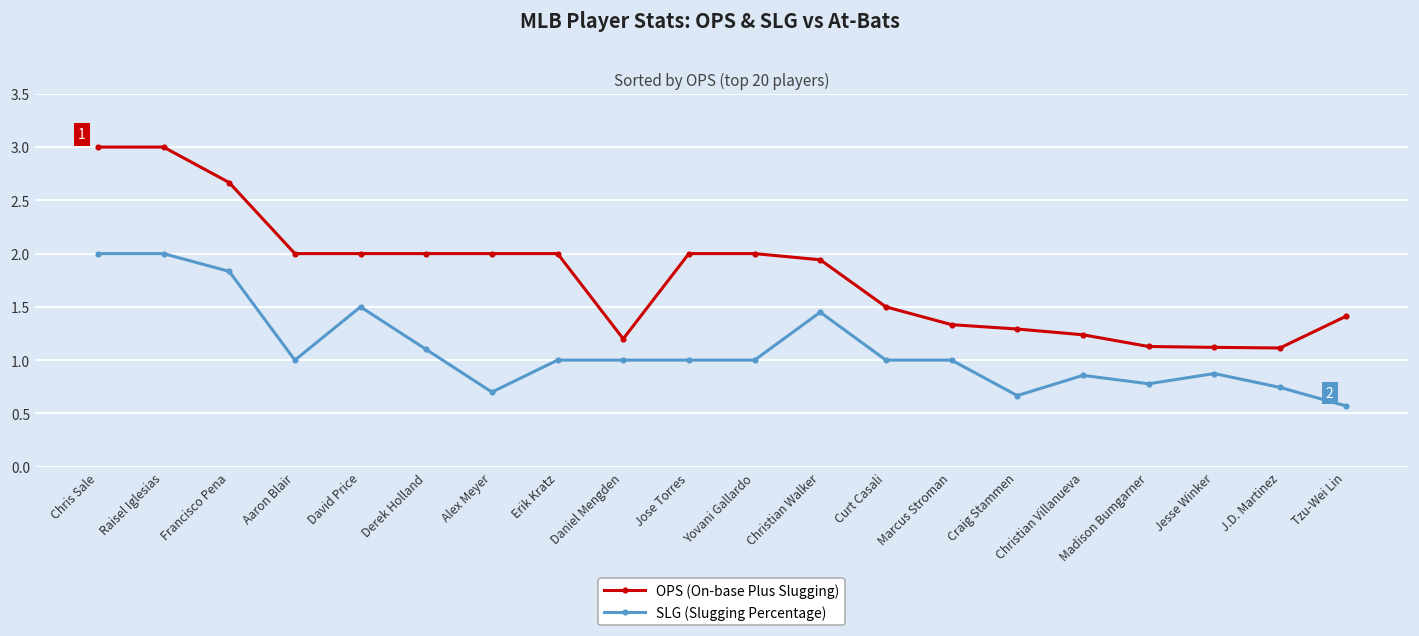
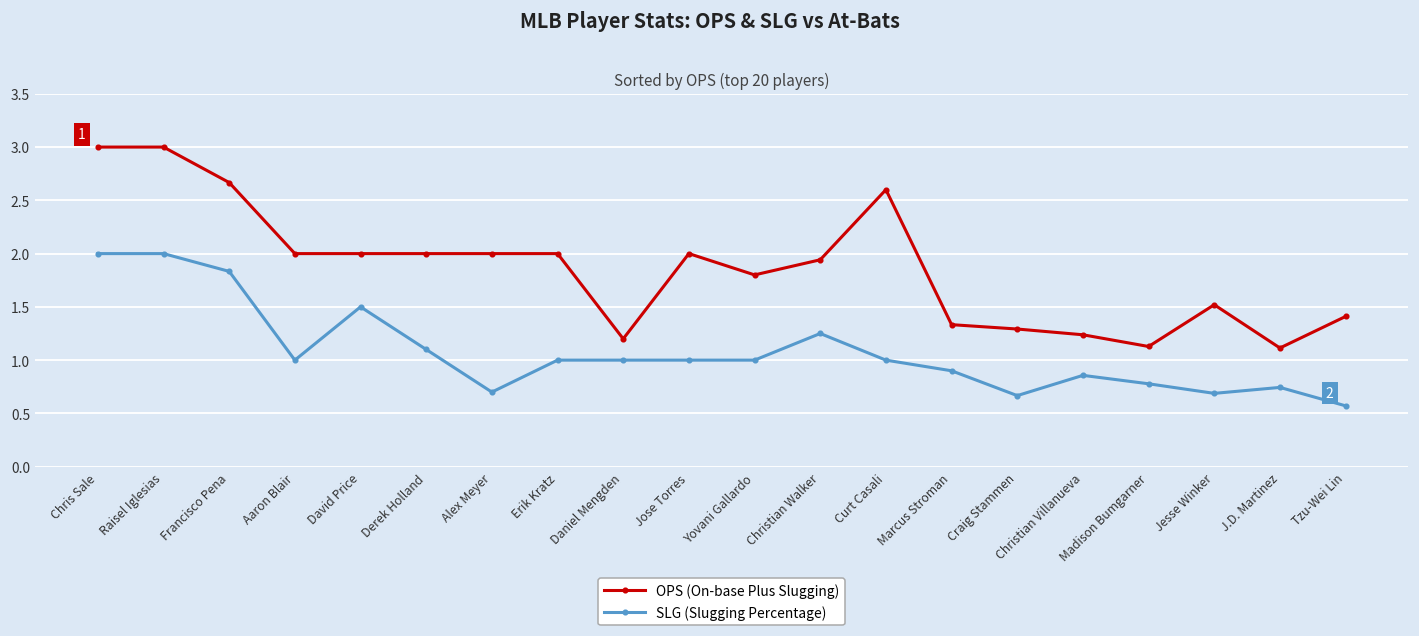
OPS (On-base Plus Slugging), Yovani Gallardo: 2.0 -> 1.8
SLG (Slugging Percentage), Christian Walker: 1.5 -> 1.3
OPS (On-base Plus Slugging), Curt Casali: 1.5 -> 2.6
SLG (Slugging Percentage), Marcus Stroman: 1.0 -> 0.9
OPS (On-base Plus Slugging), Jesse Winker: 1.1 -> 1.5
SLG (Slugging Percentage), Jesse Winker: 0.9 -> 0.7
